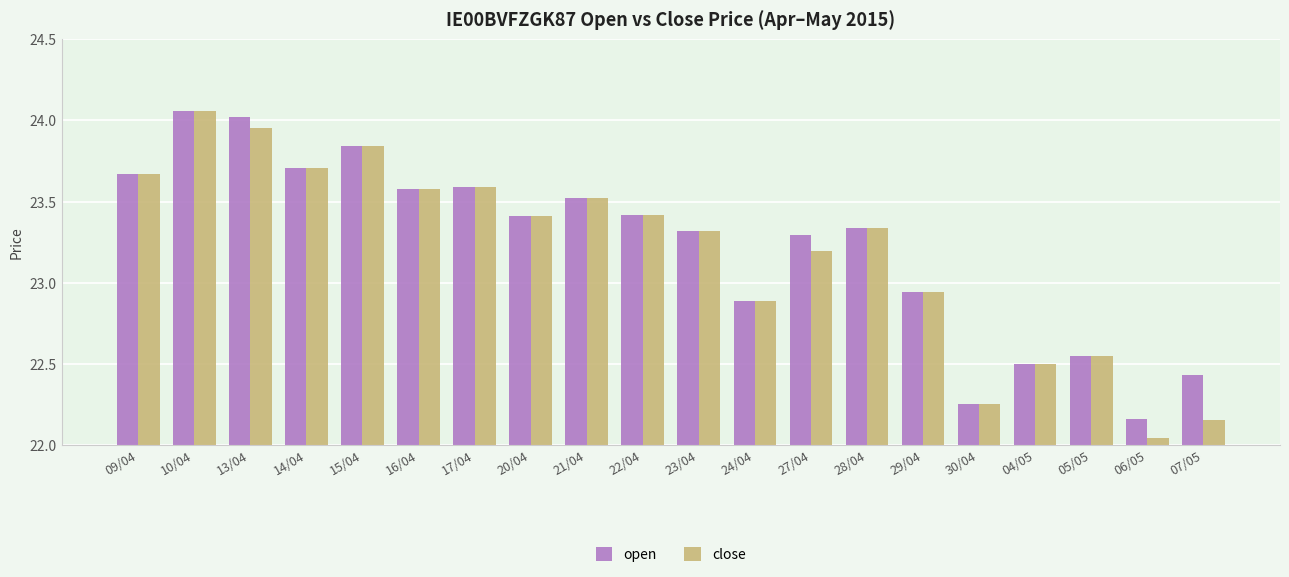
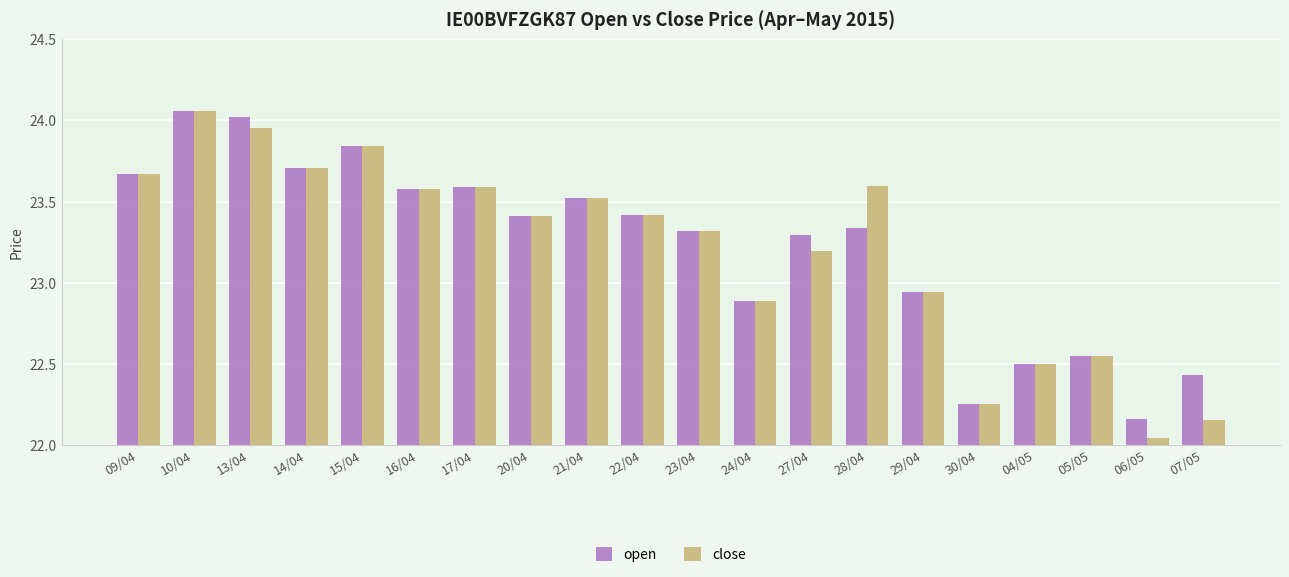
close, 28/04: 23.34 -> 23.60
